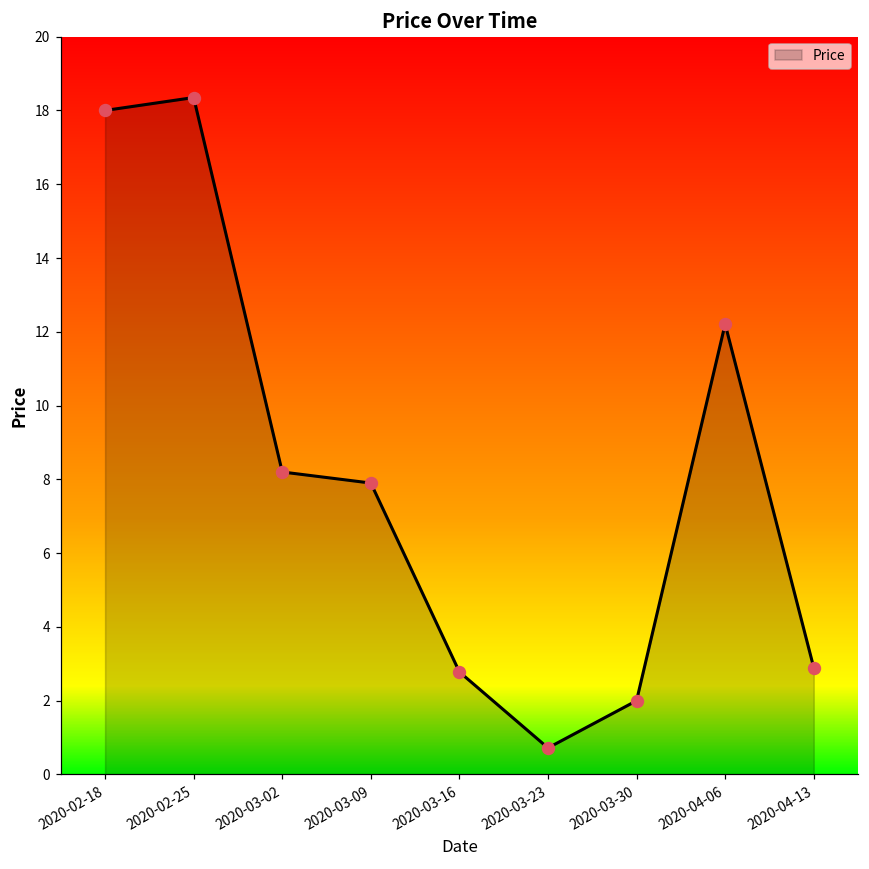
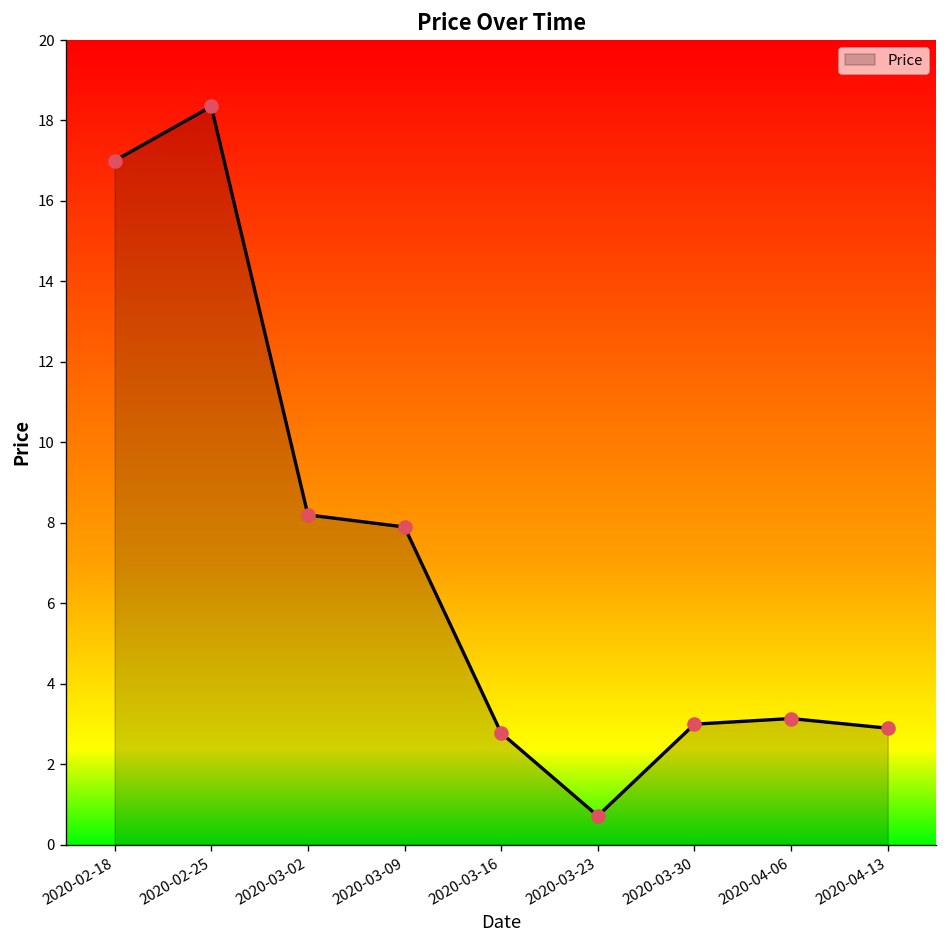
2020-02-18: 18 -> 17
2020-03-30: 2 -> 3
2020-04-06: 12.2 -> 3.1
